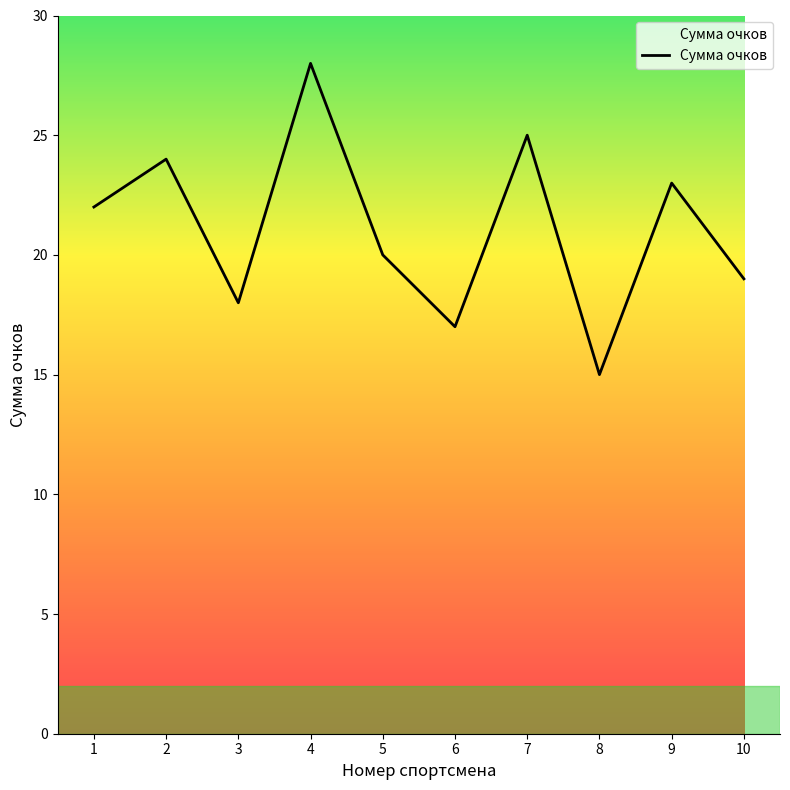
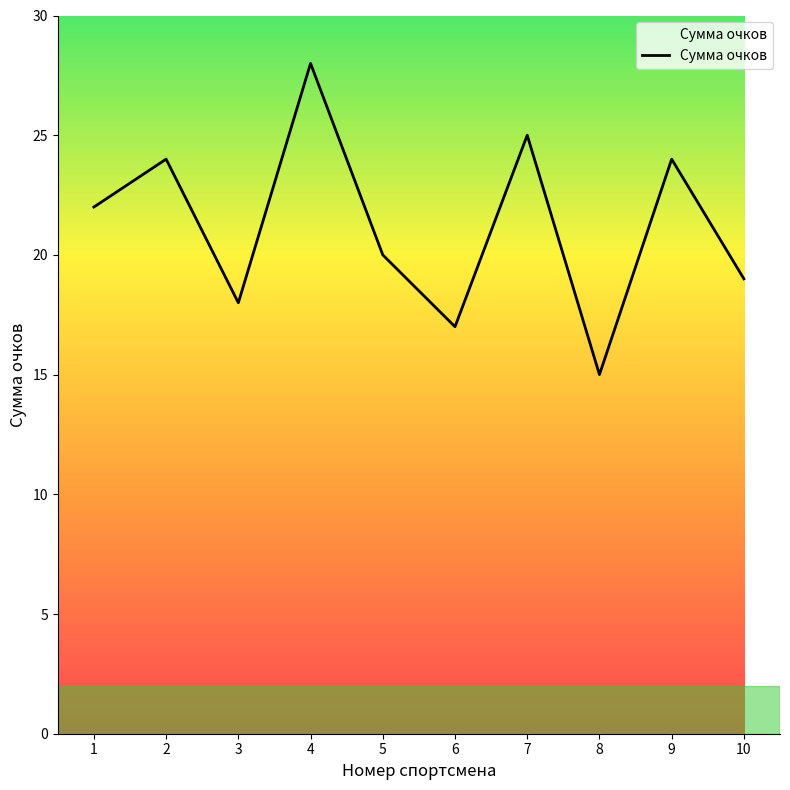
9: 23 -> 24
